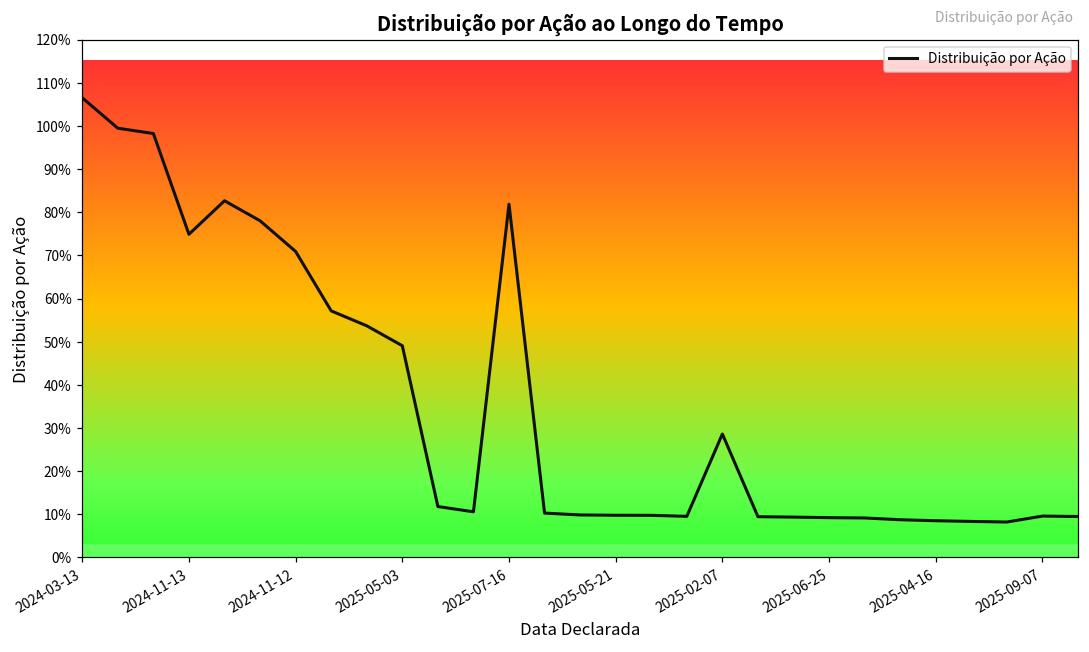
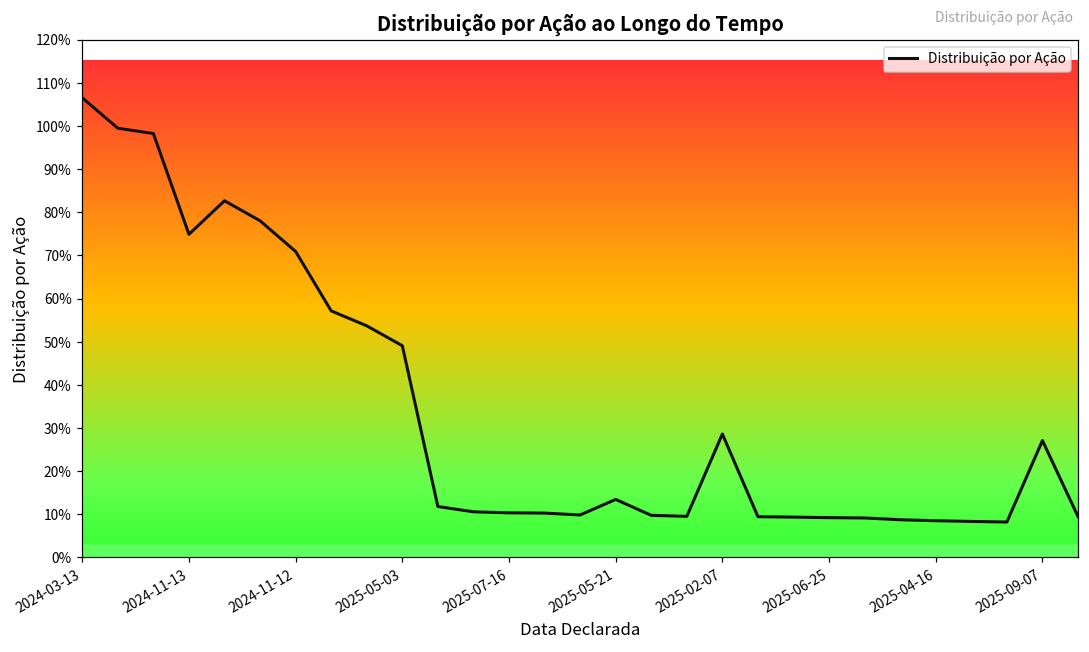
2025-07-16: 82% -> 10%
2025-05-21: 10% -> 13%
2025-09-07: 10% -> 27%
